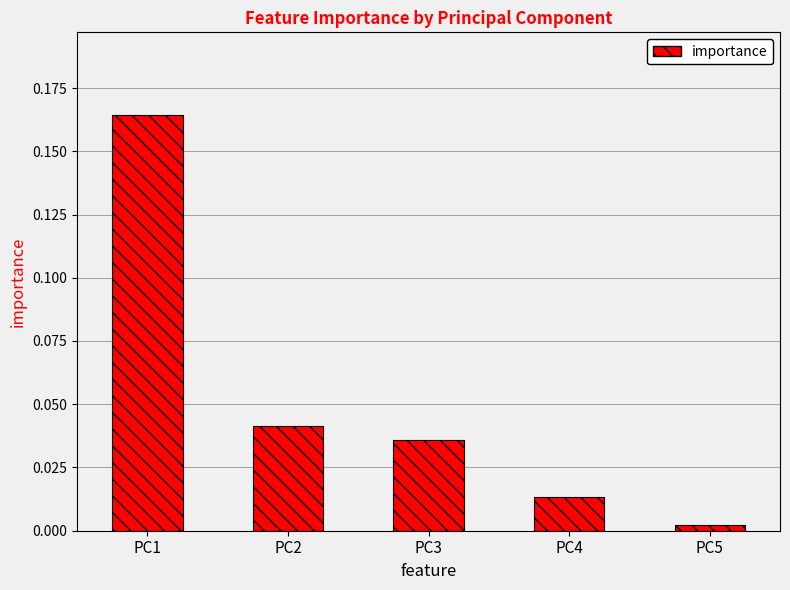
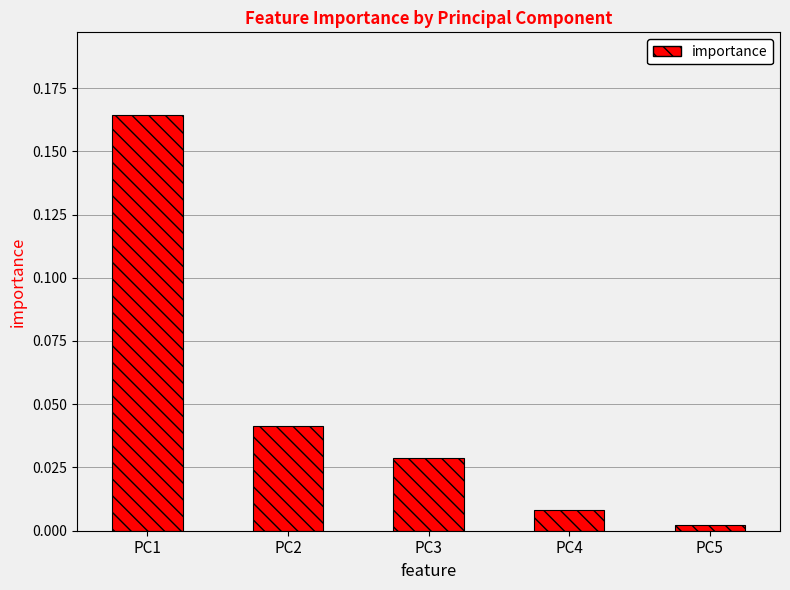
PC3: 0.036 -> 0.029
PC4: 0.013 -> 0.008
